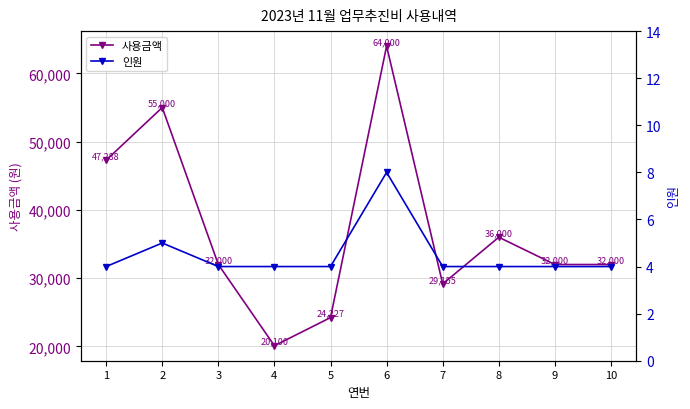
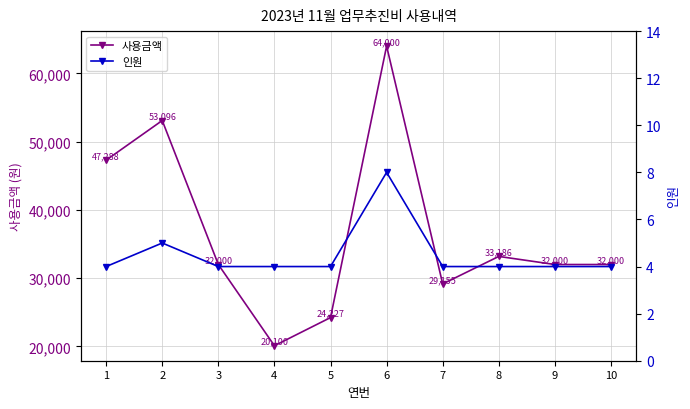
사용금액, 2: 55,000 -> 53,096
사용금액, 8: 36,000 -> 33,186
